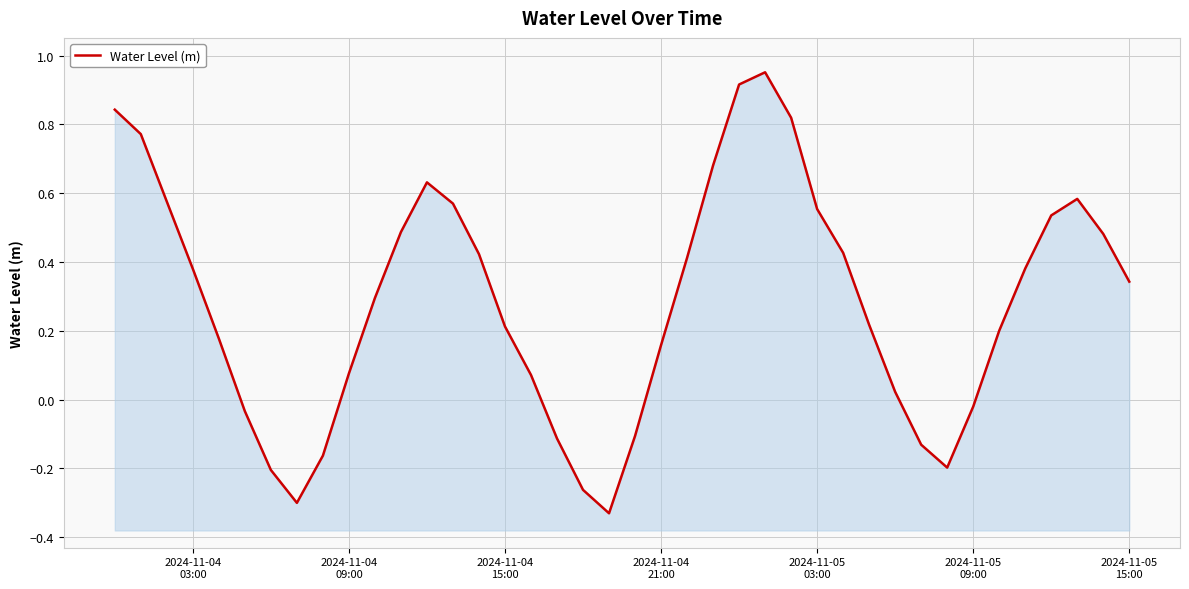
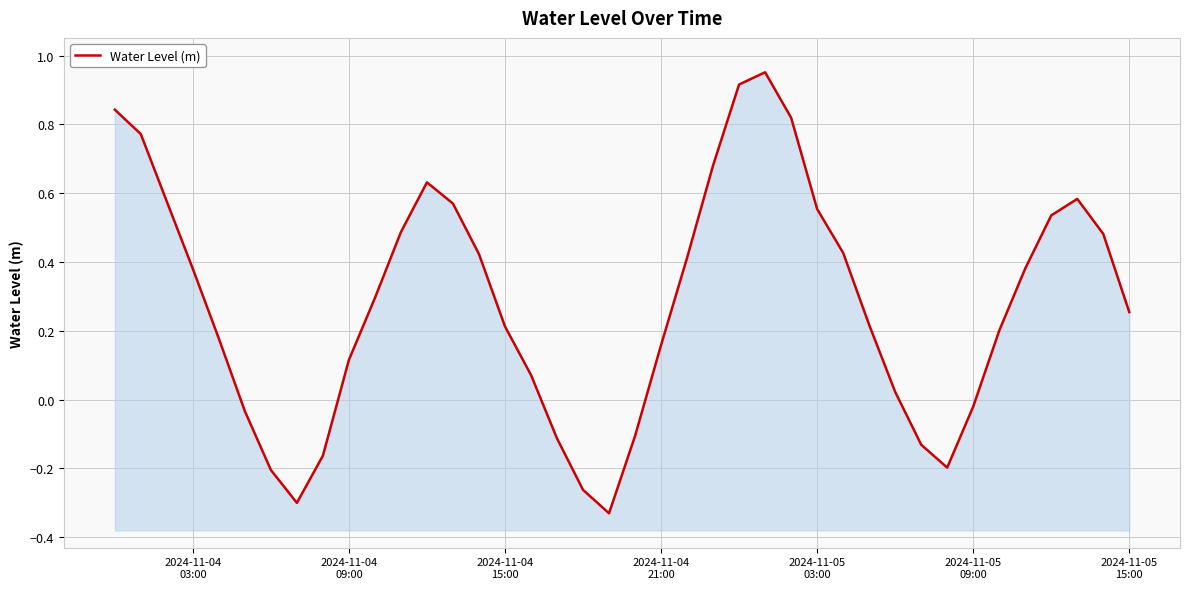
2024-11-04 09:00: 0.08 -> 0.12
2024-11-05 15:00: 0.34 -> 0.25
